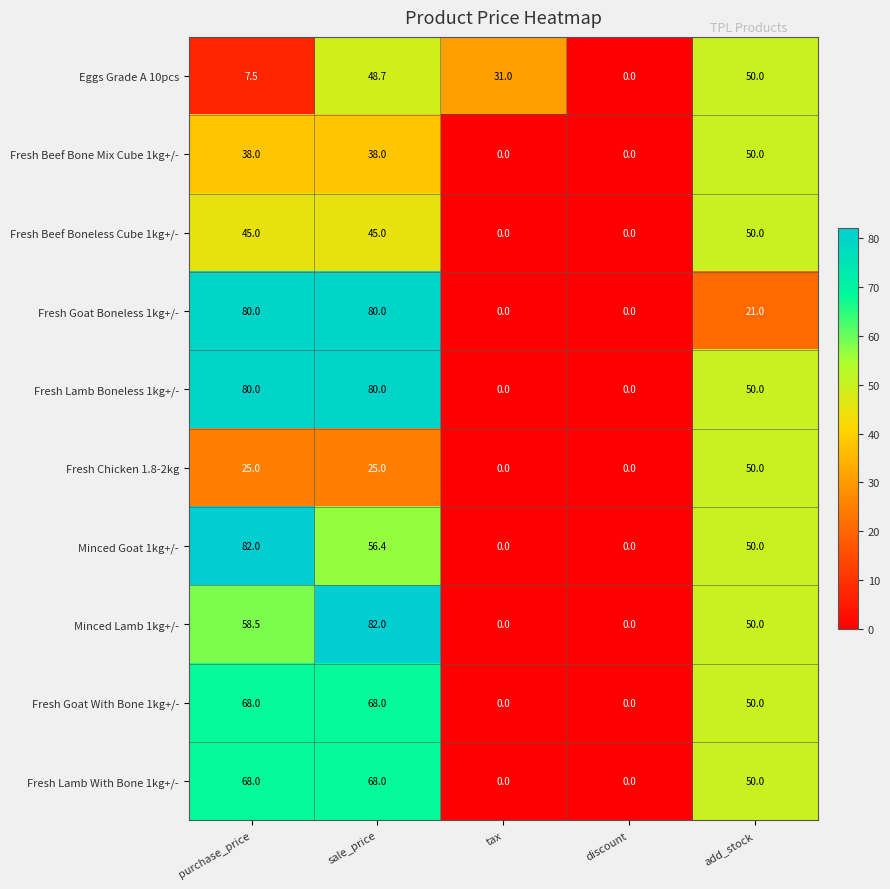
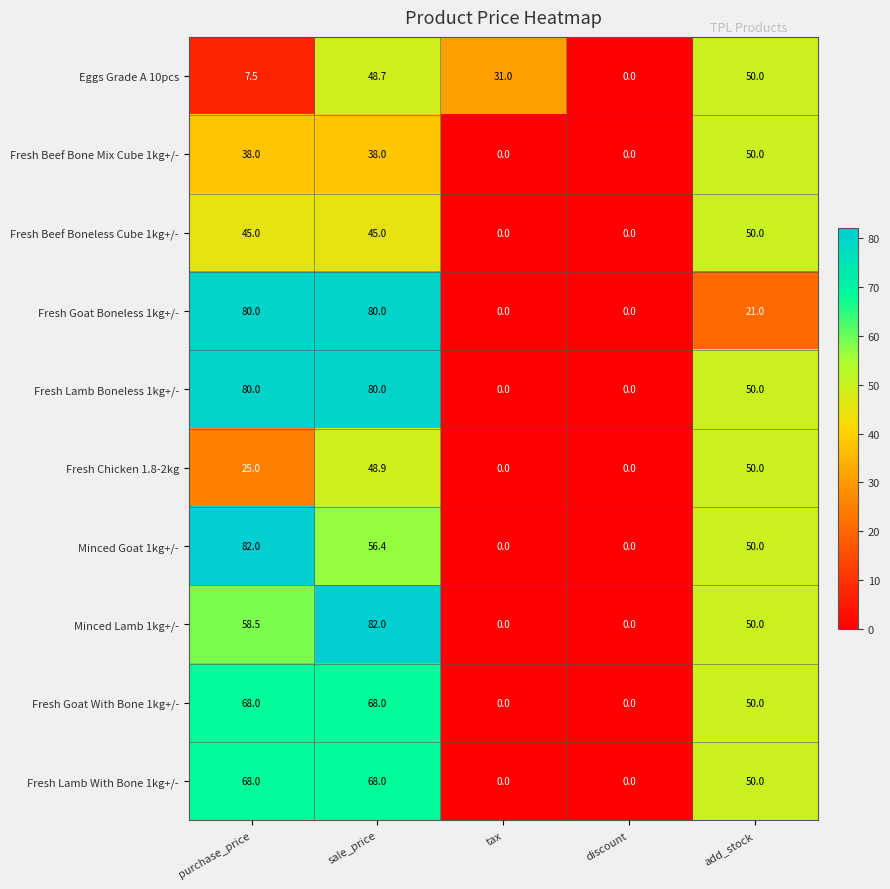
Fresh Chicken 1.8-2kg, sale_price: 25.0 -> 48.9
